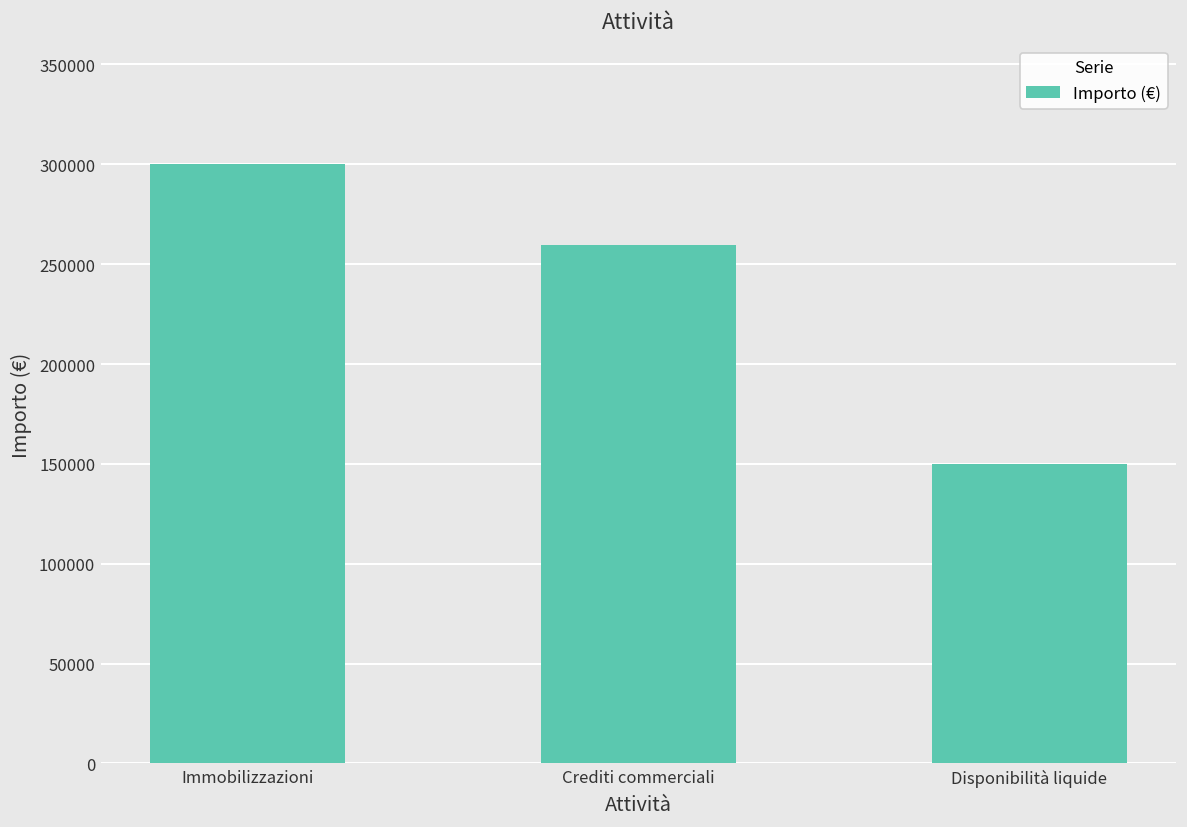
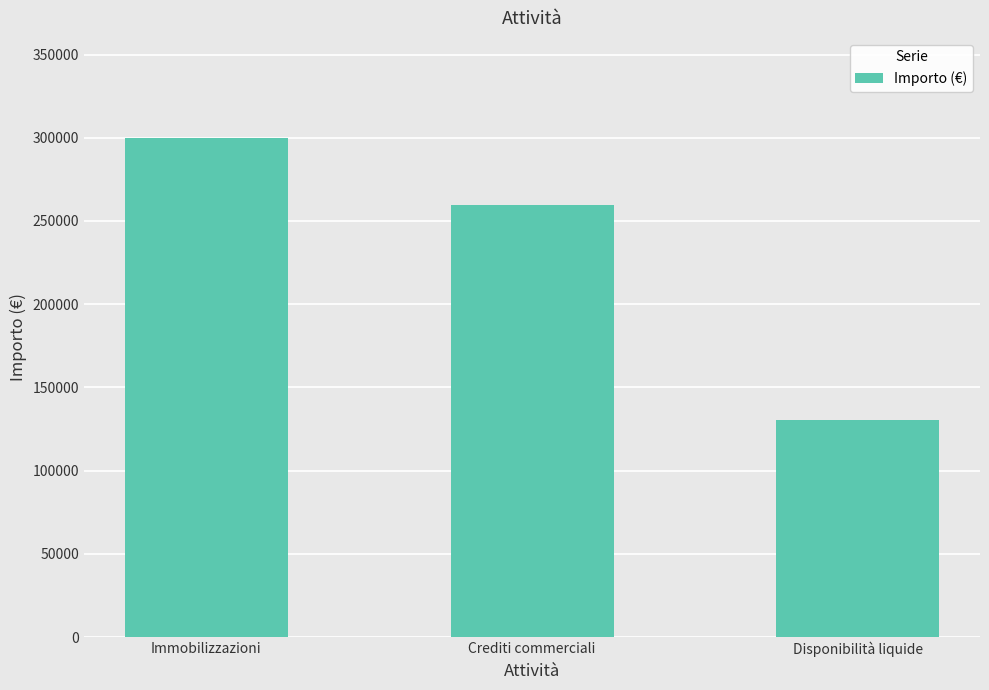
Disponibilità liquide: 150000 -> 130000
